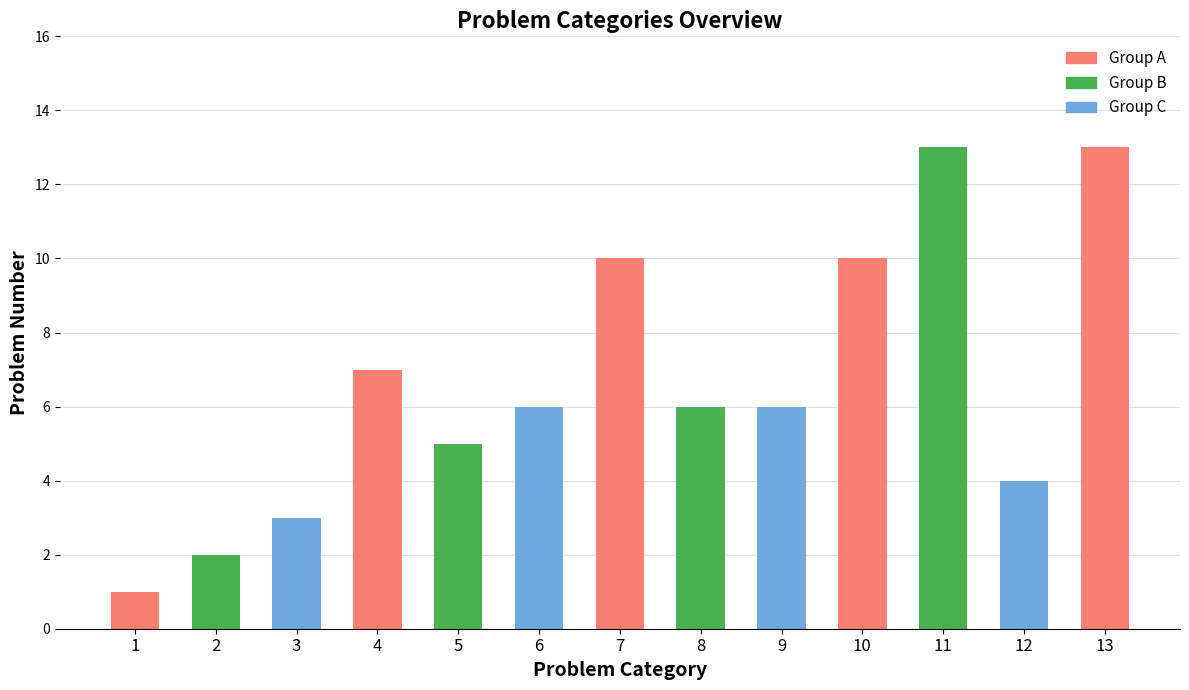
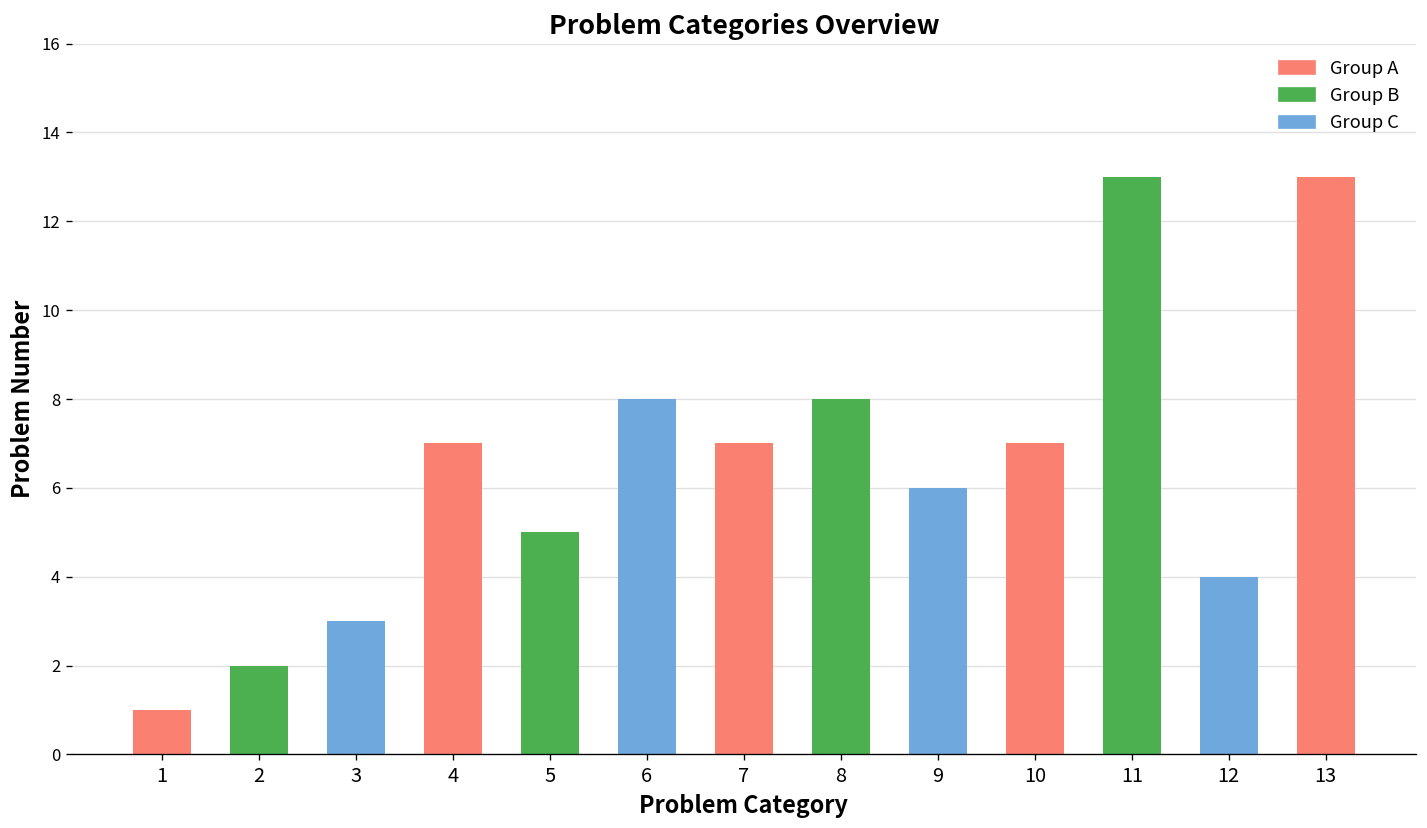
6: 6 -> 8
7: 10 -> 7
8: 6 -> 8
10: 10 -> 7
